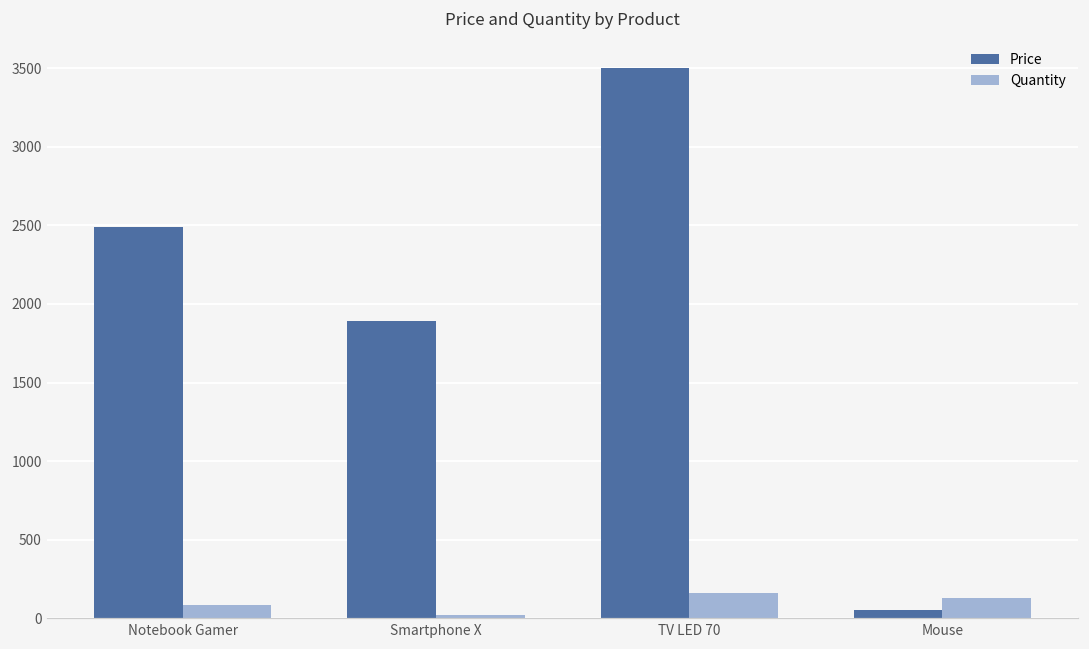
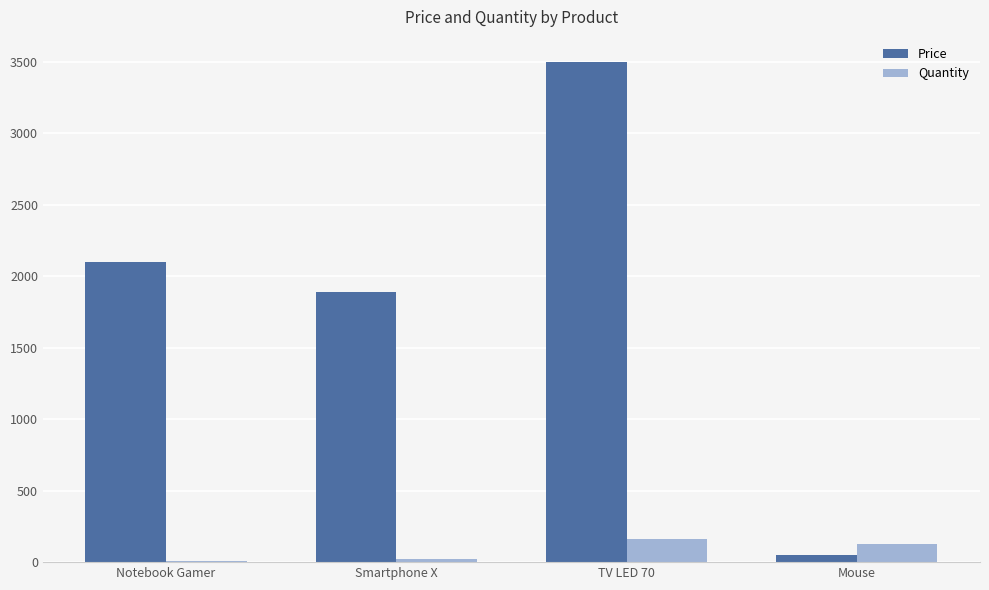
Price, Notebook Gamer: 2490 -> 2100
Quantity, Notebook Gamer: 80 -> 10
